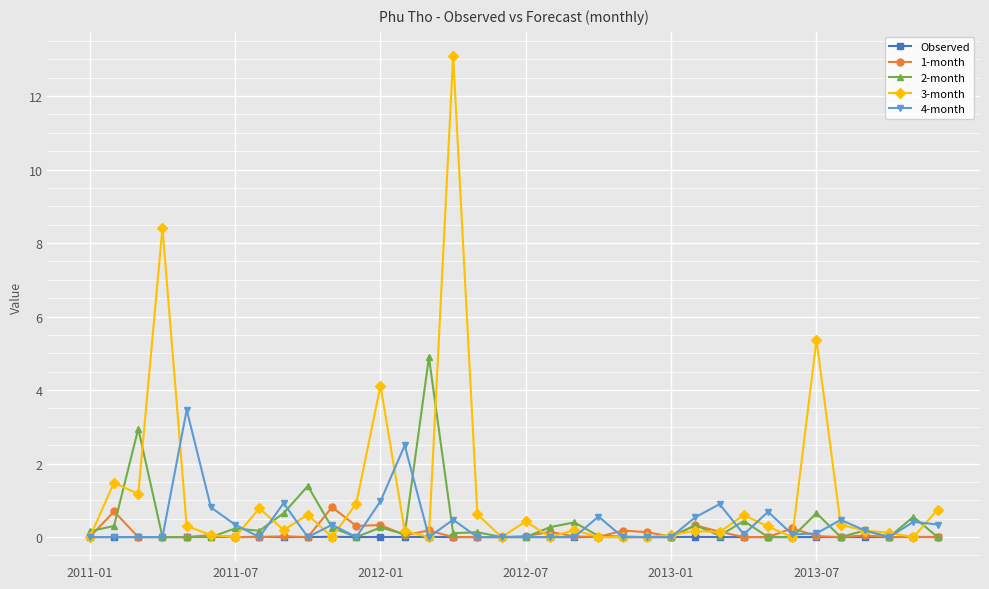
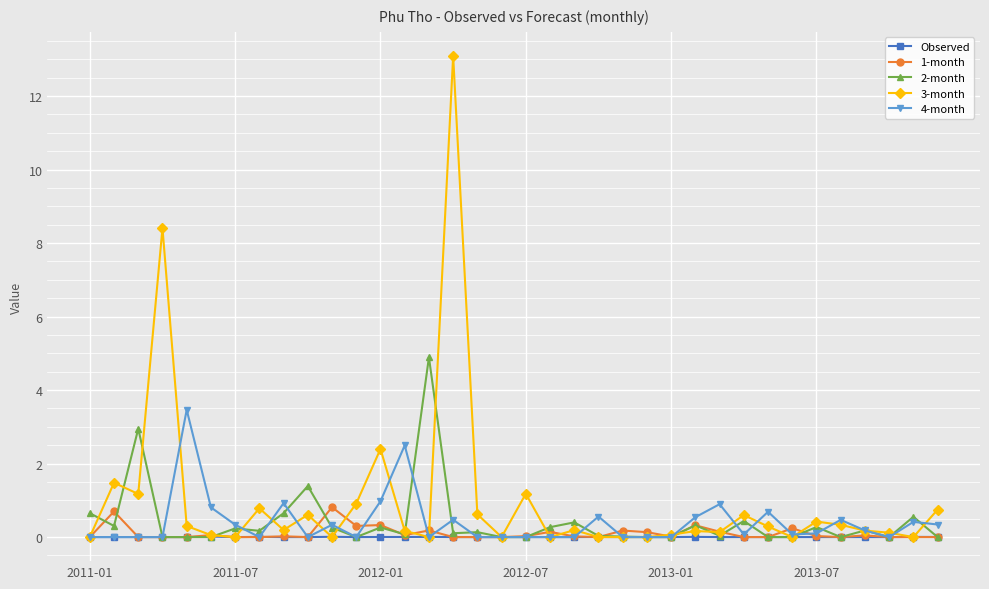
2-month, 2011-01: 0.2 -> 0.7
3-month, 2012-01: 4.1 -> 2.4
3-month, 2012-07: 0.4 -> 1.2
2-month, 2013-07: 0.7 -> 0.3
3-month, 2013-07: 5.4 -> 0.4
